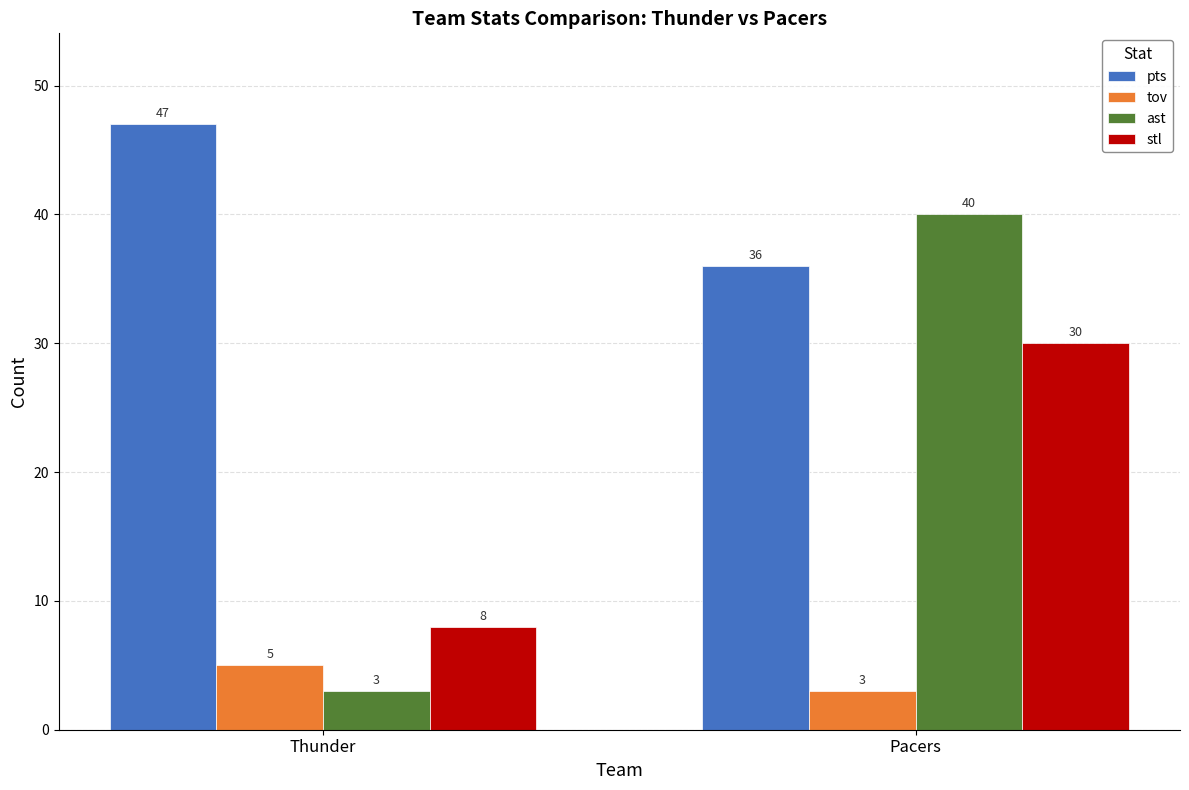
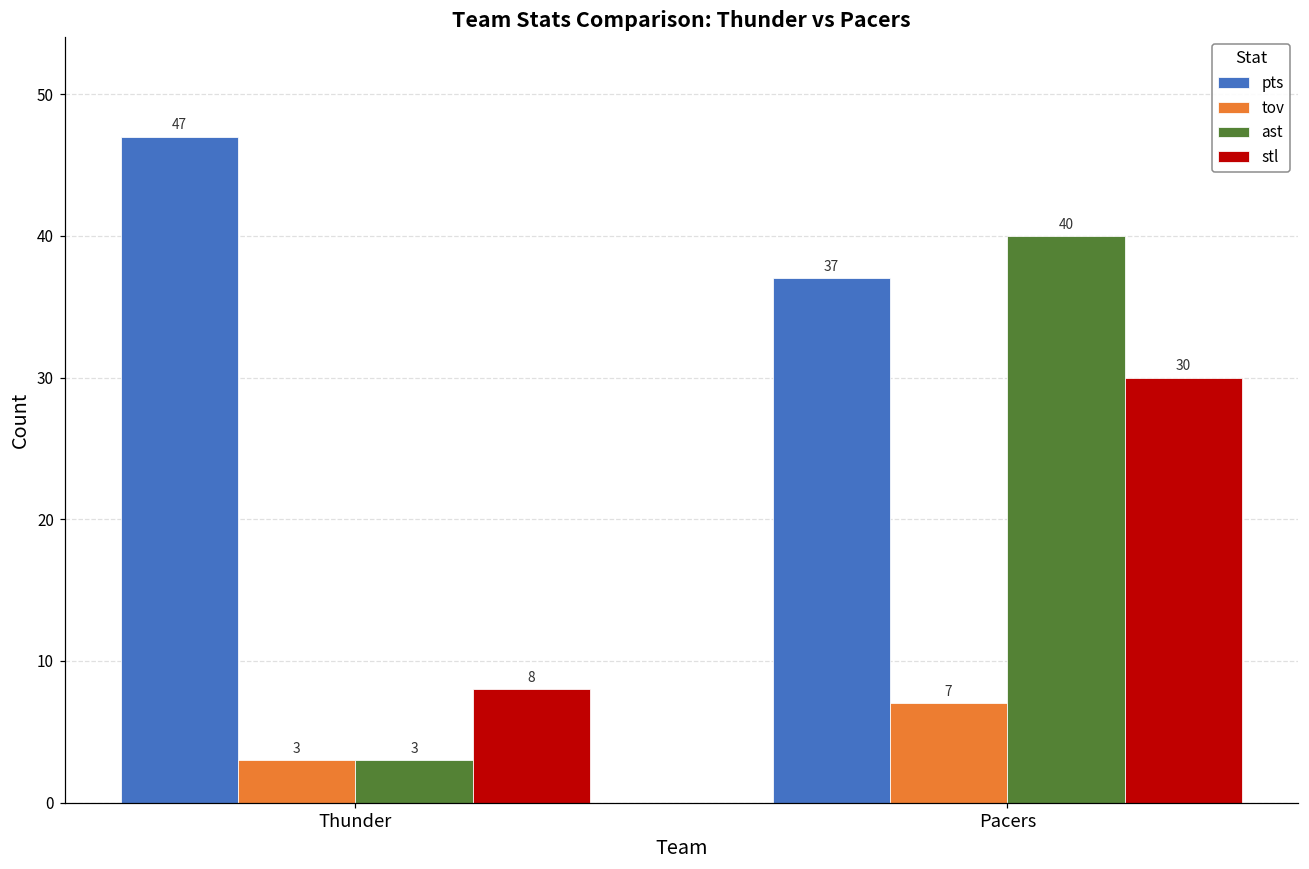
tov, Thunder: 5 -> 3
pts, Pacers: 36 -> 37
tov, Pacers: 3 -> 7
